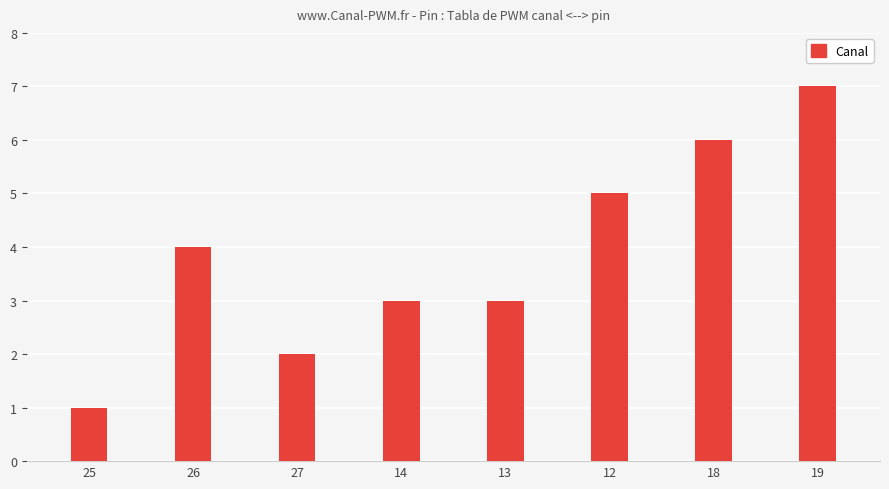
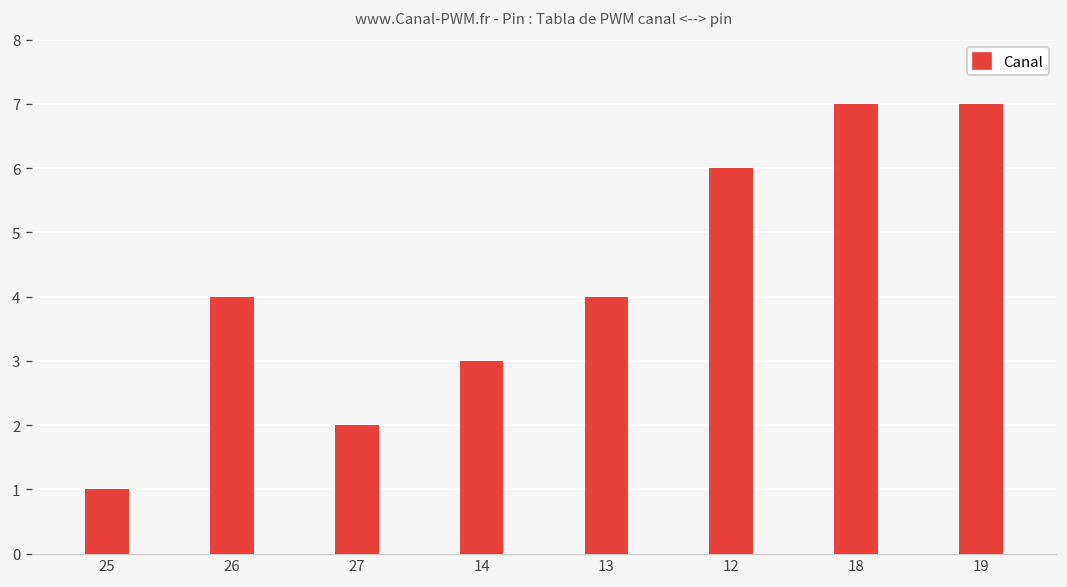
13: 3 -> 4
12: 5 -> 6
18: 6 -> 7
